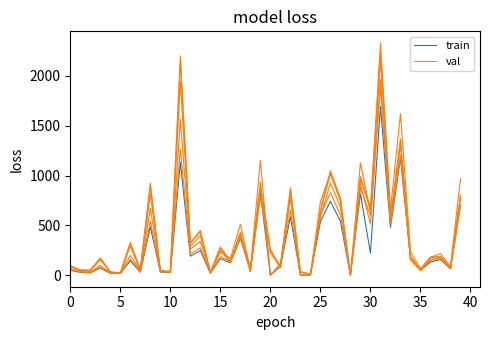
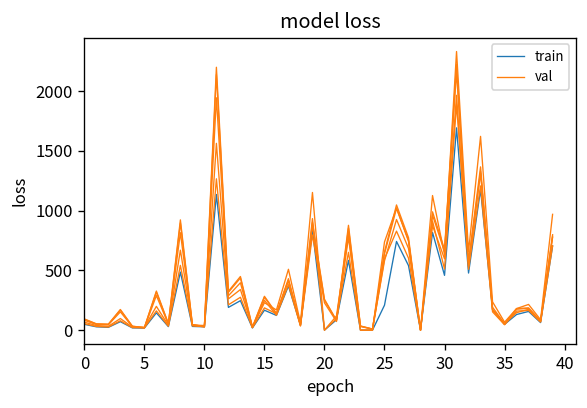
train, 25: 500 -> 200
train, 30: 200 -> 500
